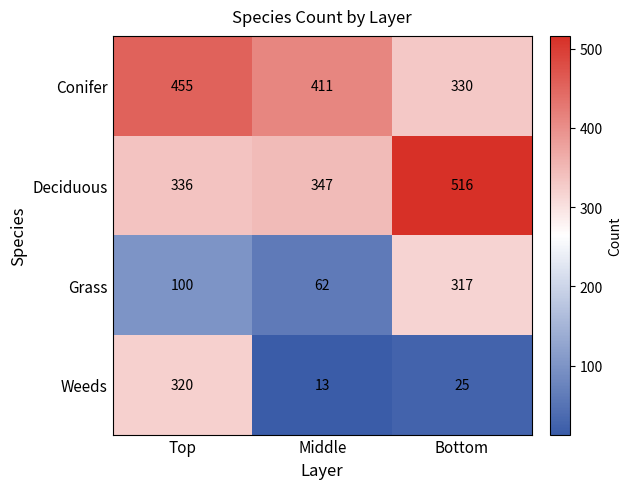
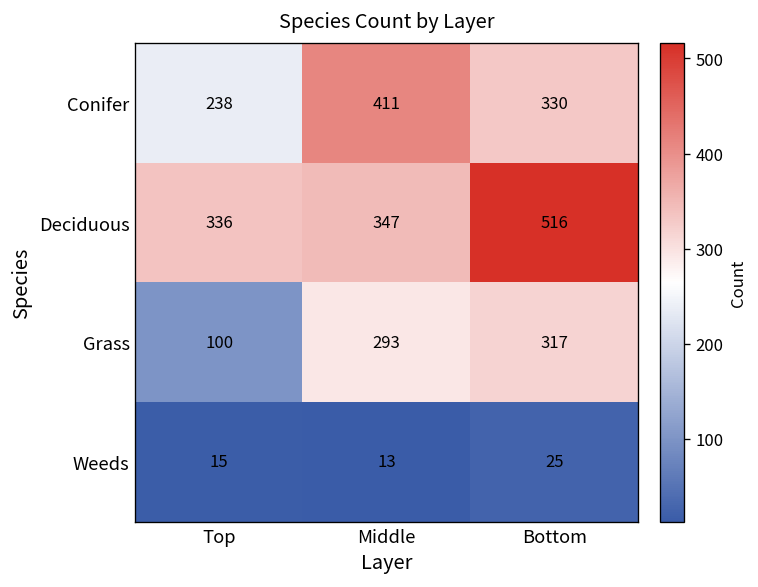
Conifer, Top: 455 -> 238
Grass, Middle: 62 -> 293
Weeds, Top: 320 -> 15
